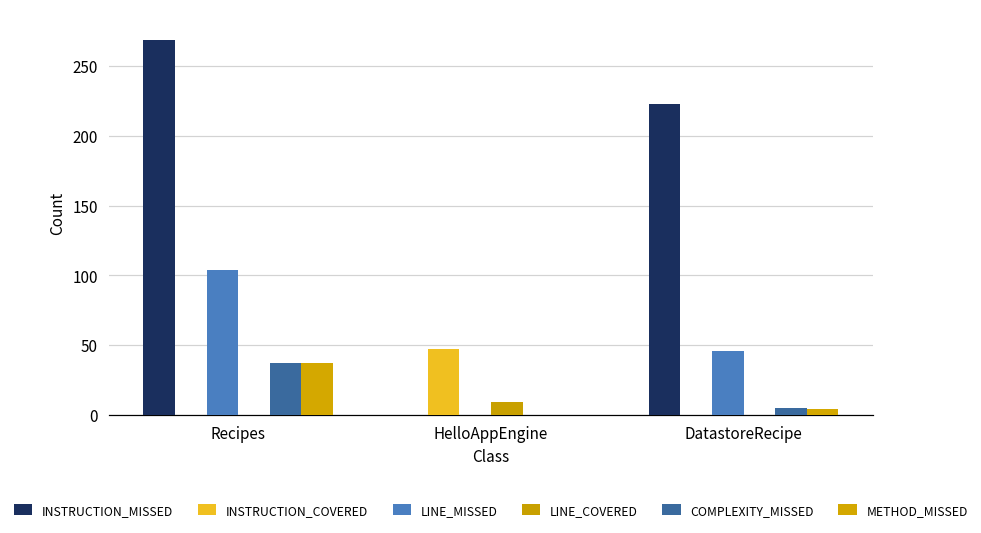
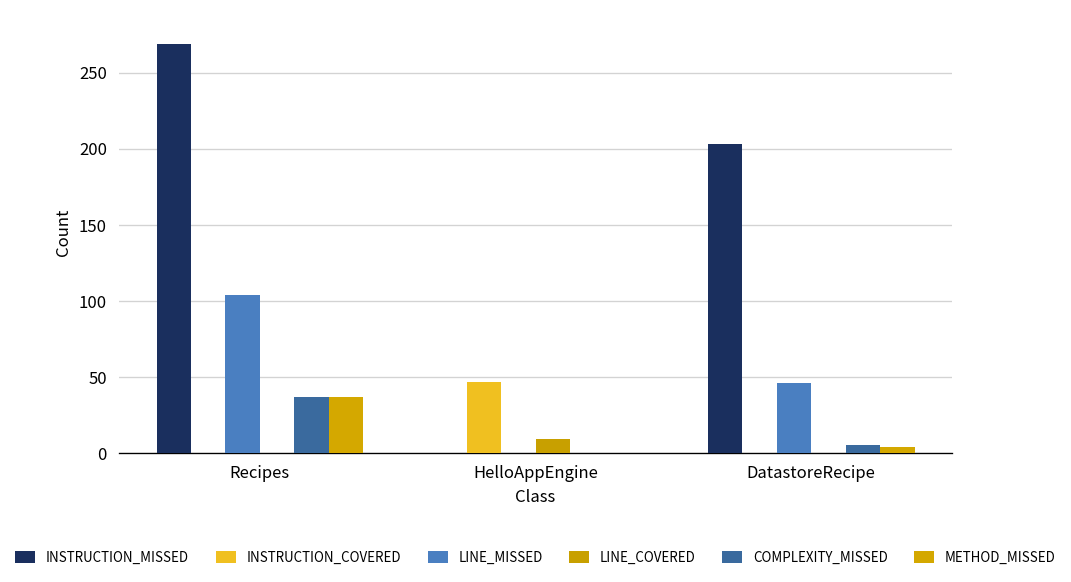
INSTRUCTION_MISSED, DatastoreRecipe: 223 -> 203
